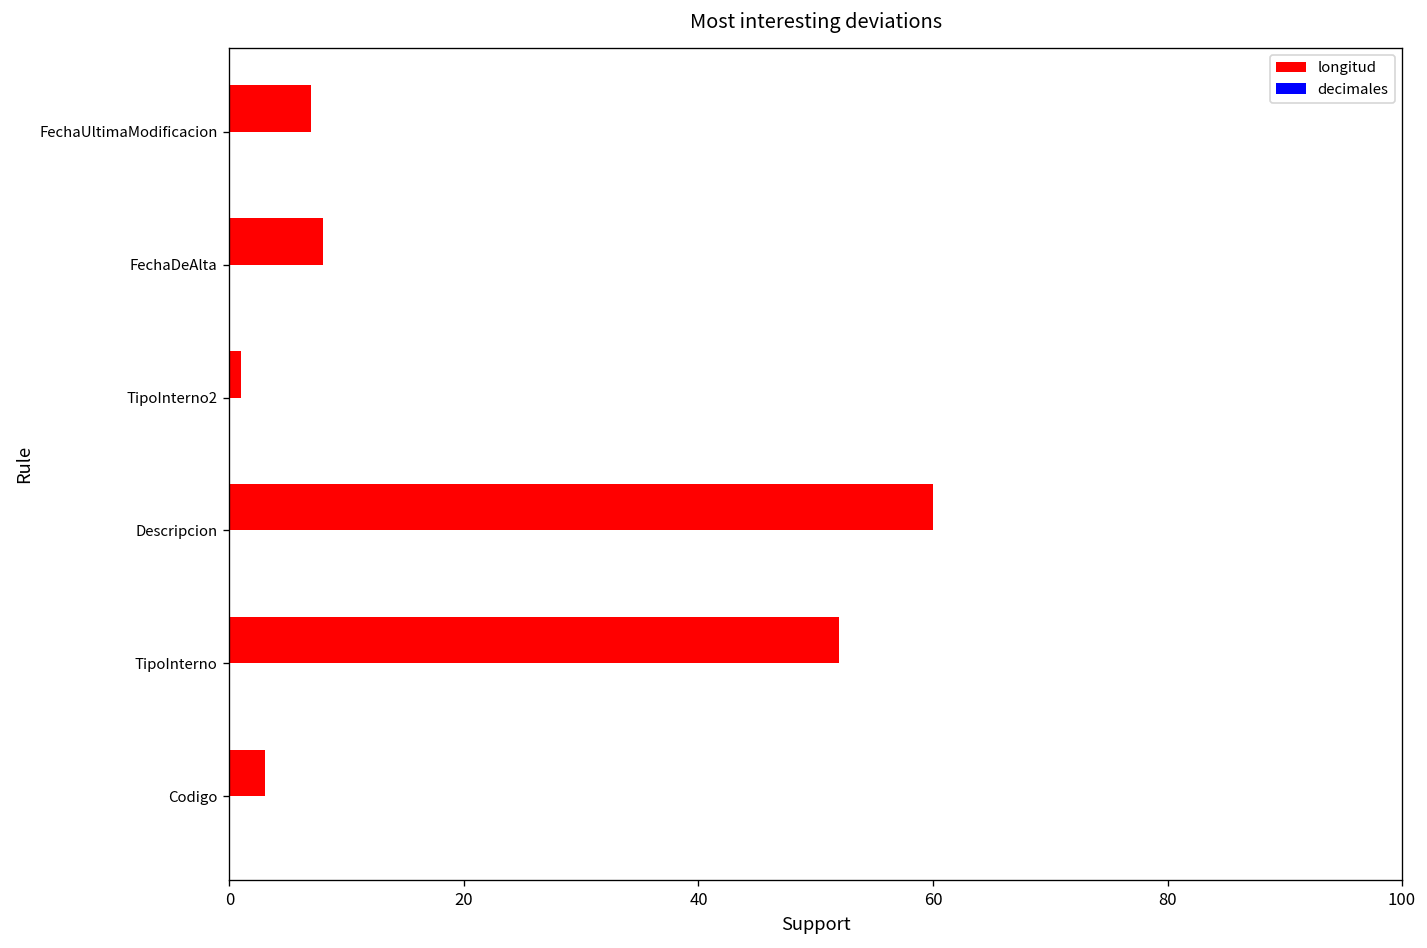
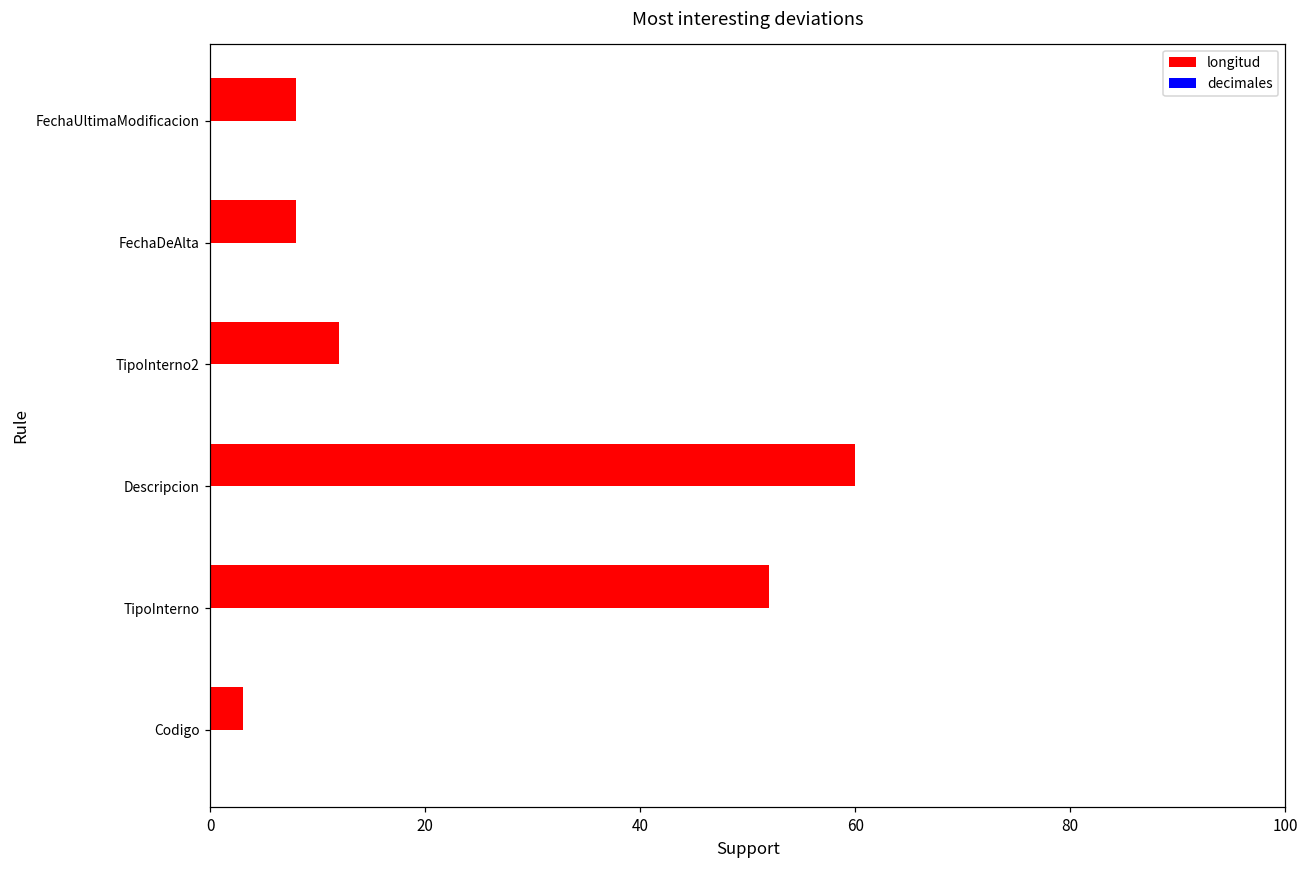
longitud, FechaUltimaModificacion: 7 -> 8
longitud, TipoInterno2: 1 -> 12
